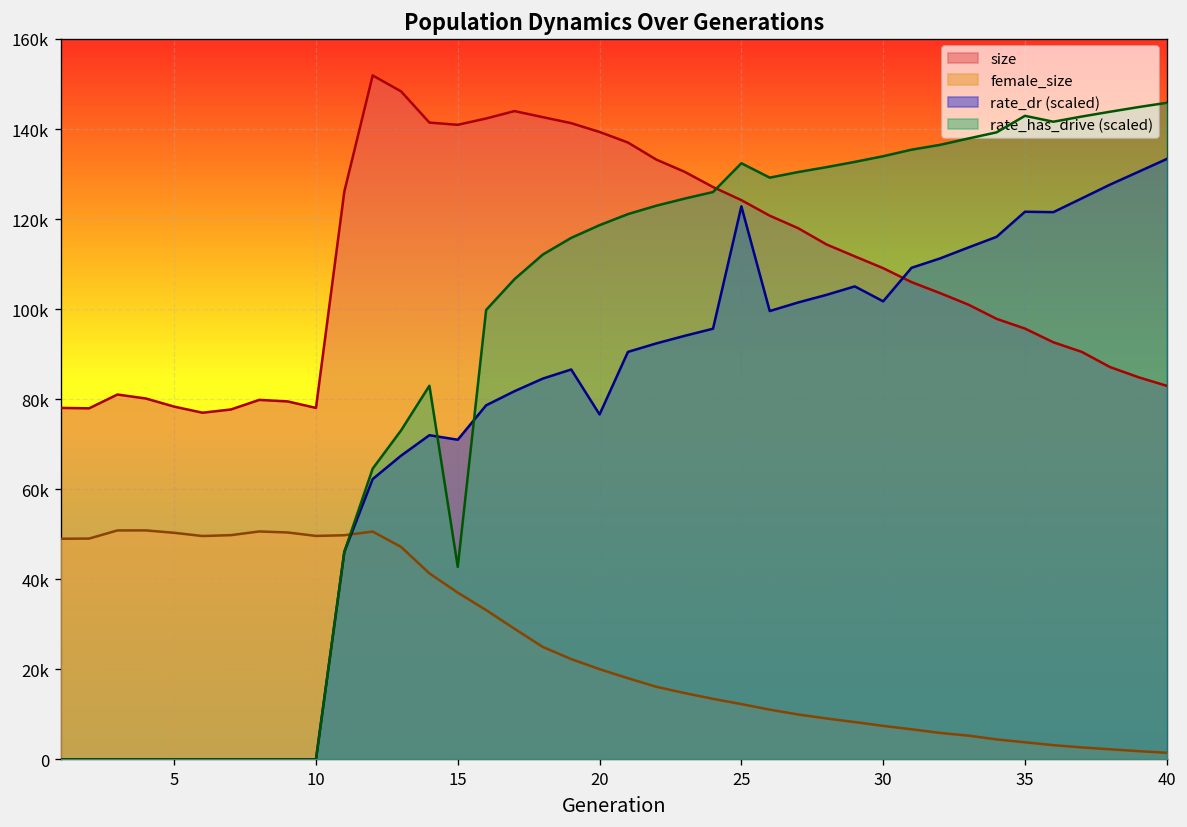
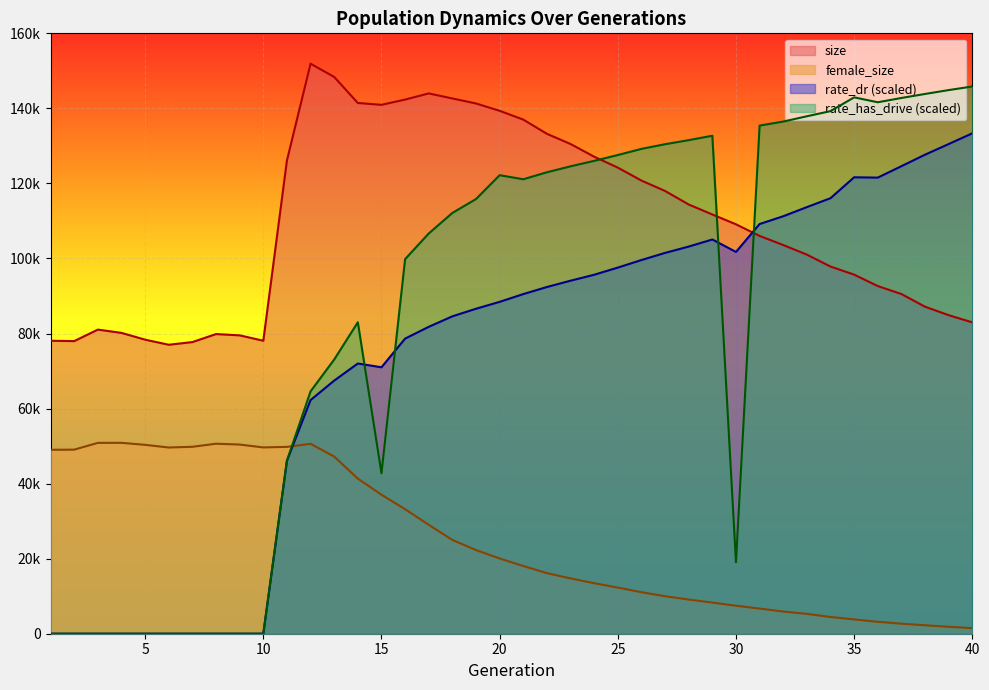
rate_dr (scaled), 20: 77000 -> 88000
rate_has_drive (scaled), 20: 119000 -> 122000
rate_dr (scaled), 25: 123000 -> 98000
rate_has_drive (scaled), 25: 132000 -> 128000
rate_has_drive (scaled), 30: 134000 -> 19000
